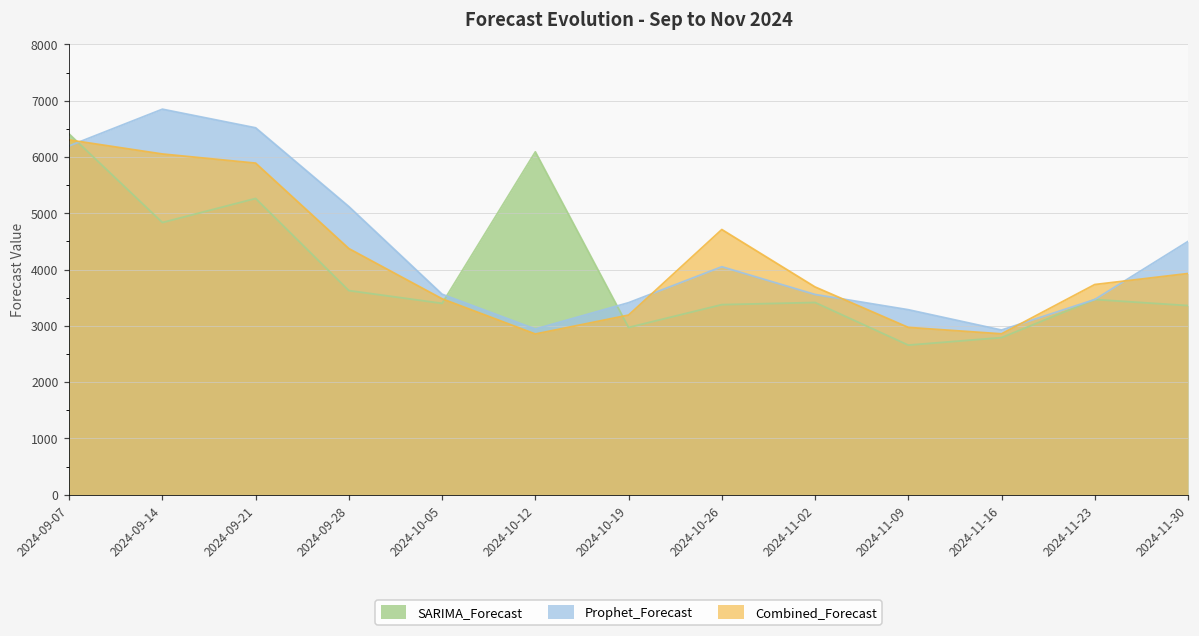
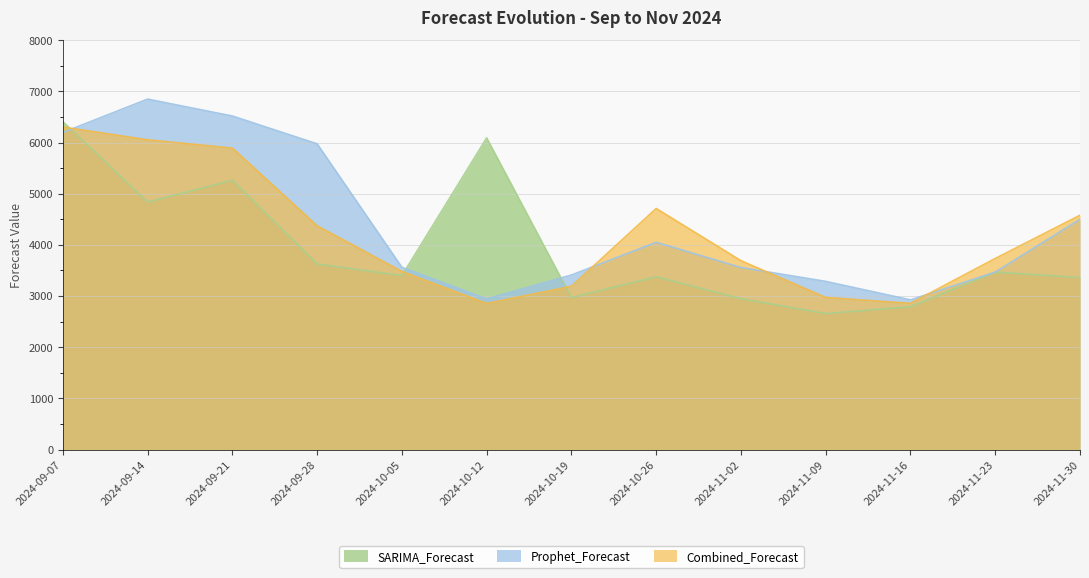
Prophet_Forecast, 2024-09-28: 5100 -> 6000
SARIMA_Forecast, 2024-11-02: 3400 -> 2900
Combined_Forecast, 2024-11-30: 3900 -> 4600
